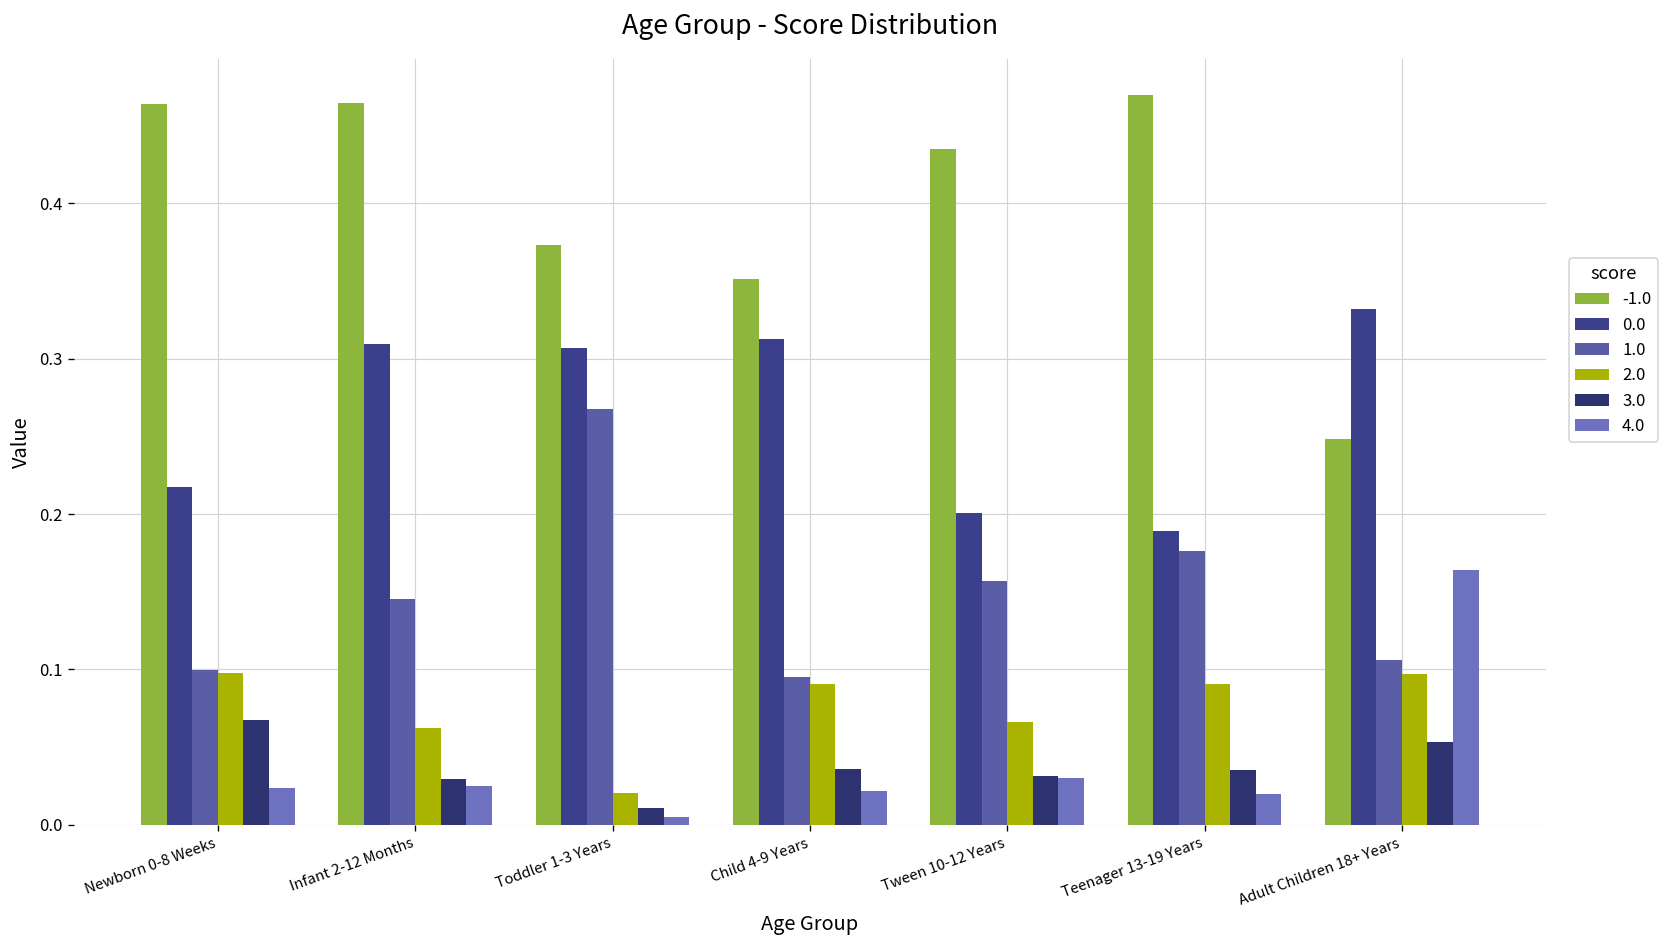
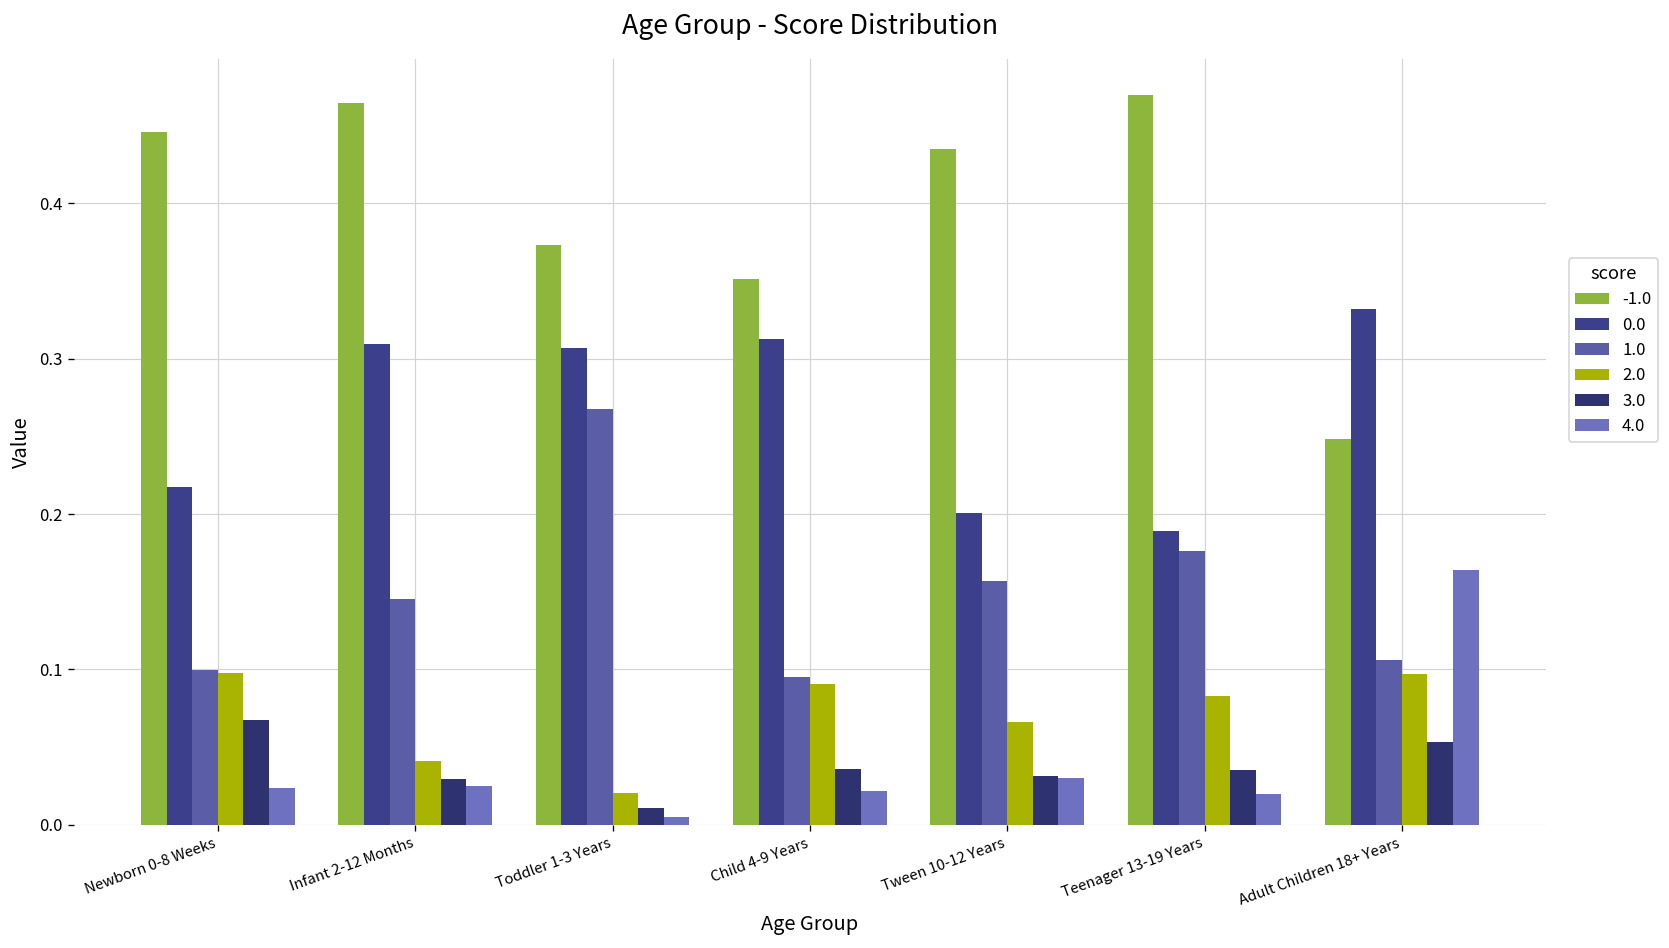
-1.0, Newborn 0-8 Weeks: 0.464 -> 0.446
2.0, Infant 2-12 Months: 0.062 -> 0.041
2.0, Teenager 13-19 Years: 0.091 -> 0.083
